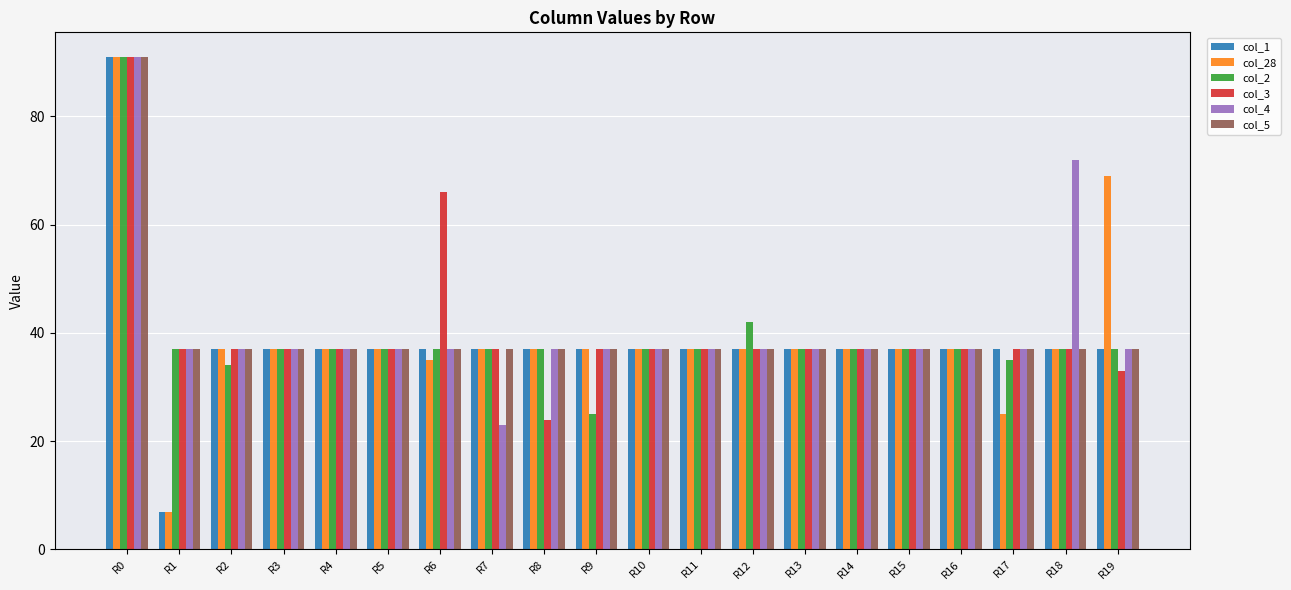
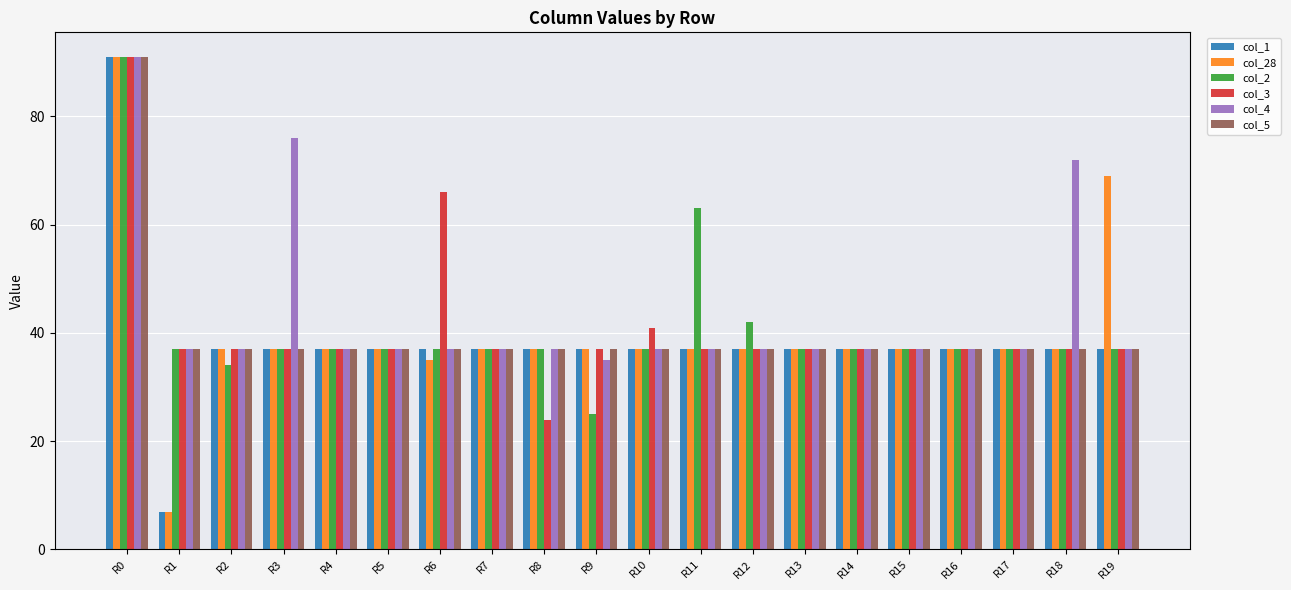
col_4, R3: 37 -> 76
col_4, R7: 23 -> 37
col_4, R9: 37 -> 35
col_3, R10: 37 -> 41
col_2, R11: 37 -> 63
col_28, R17: 25 -> 37
col_2, R17: 35 -> 37
col_3, R19: 33 -> 37
